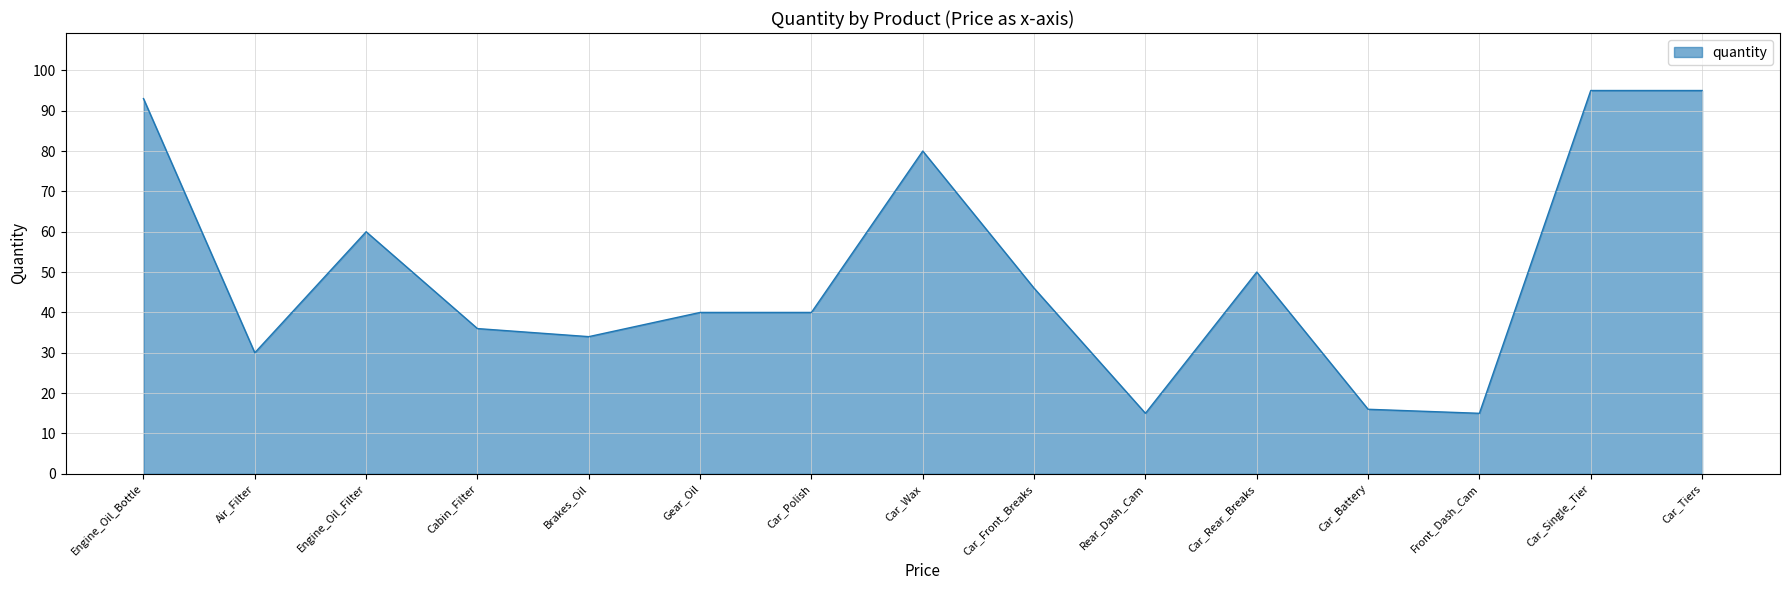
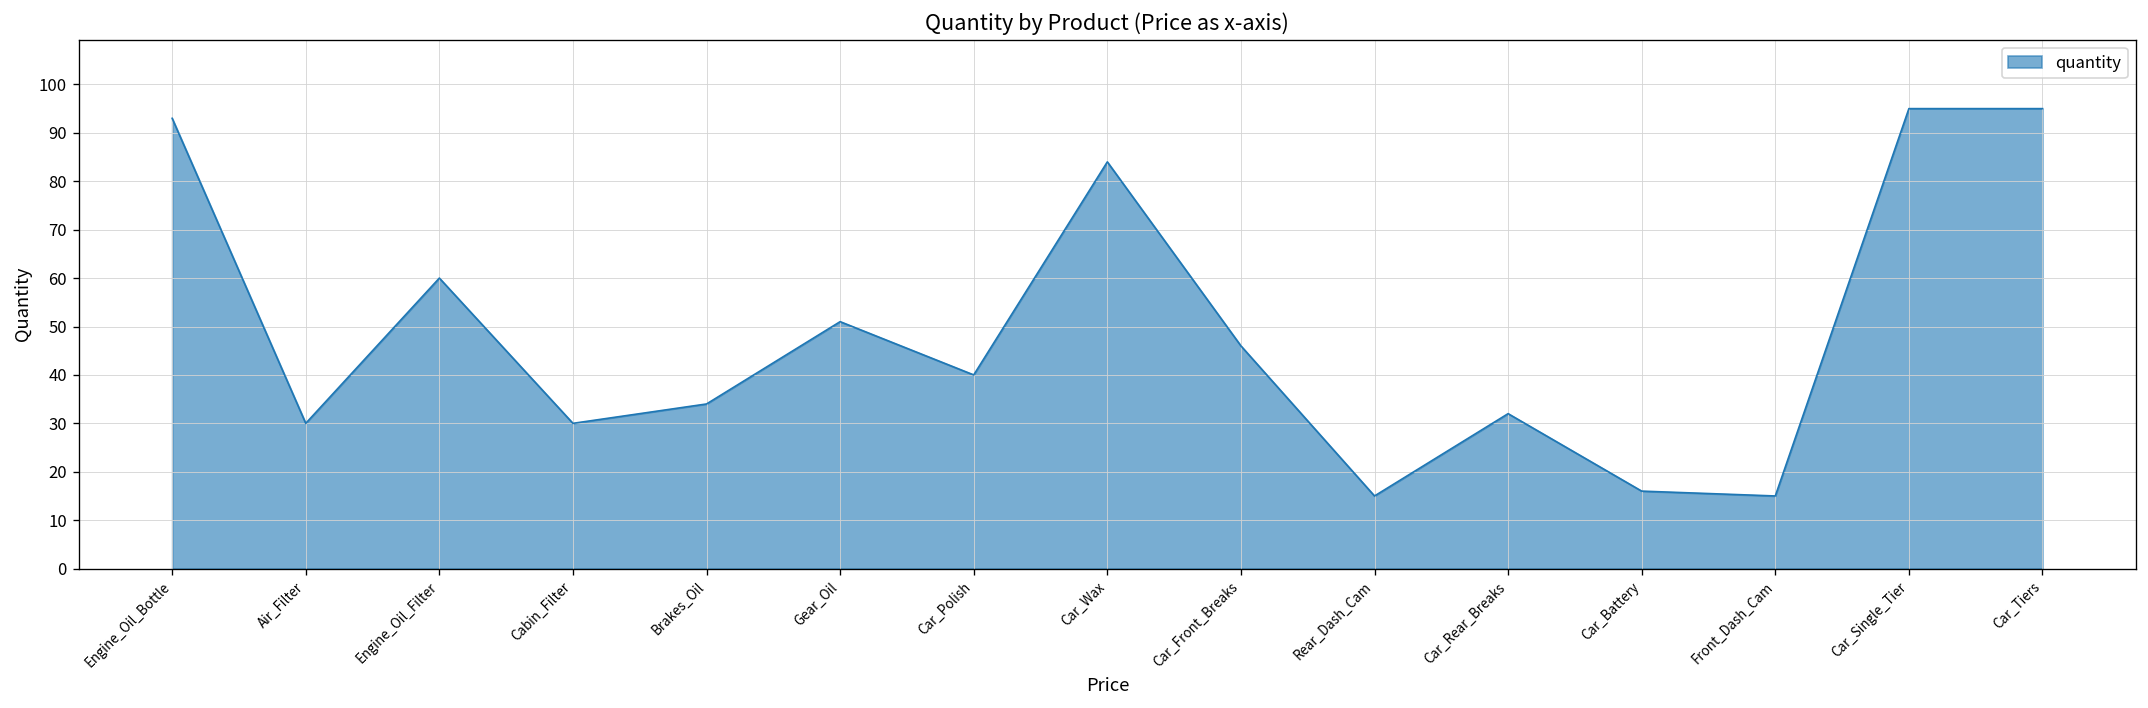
Cabin_Filter: 36 -> 30
Gear_Oil: 40 -> 51
Car_Wax: 80 -> 84
Car_Rear_Breaks: 50 -> 32
